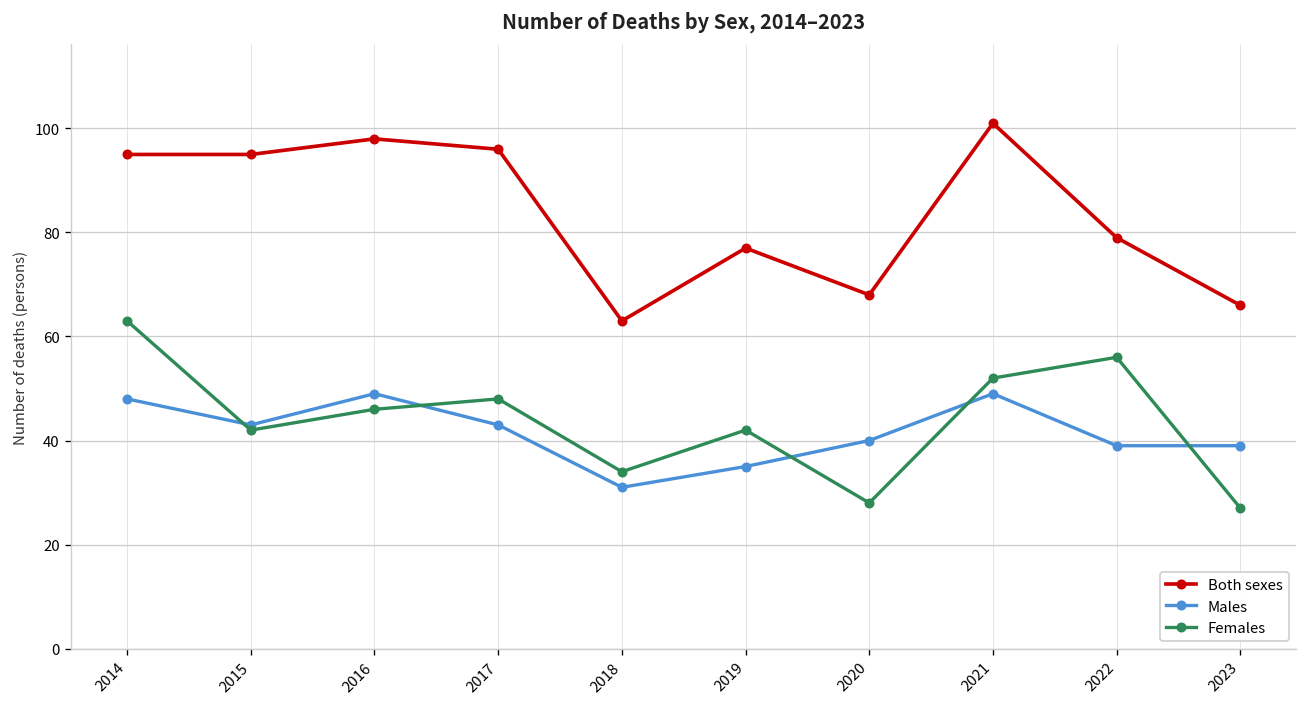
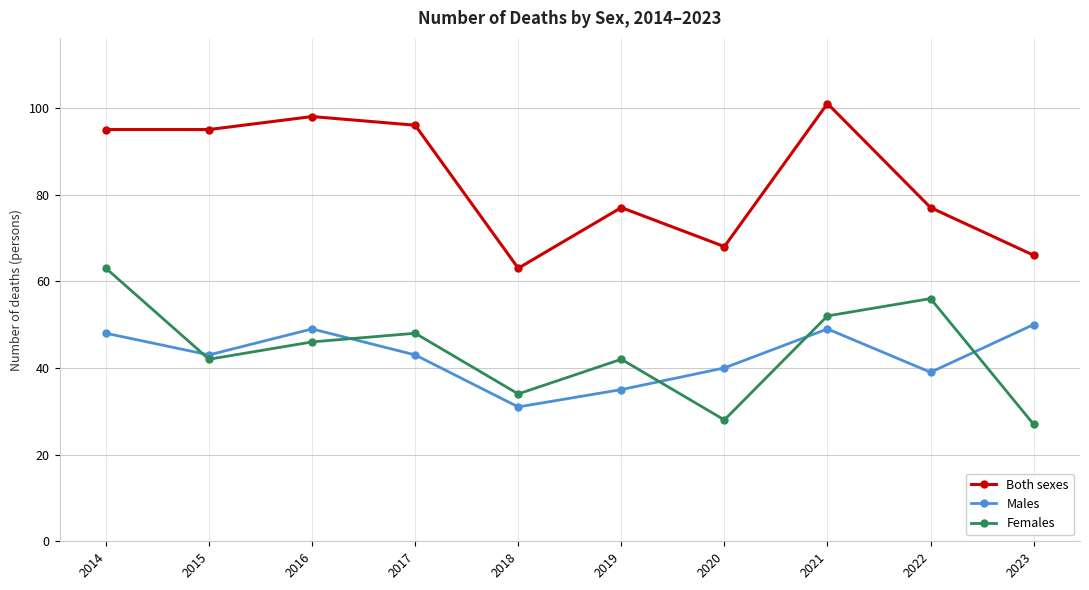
Both sexes, 2022: 79 -> 77
Males, 2023: 39 -> 50
